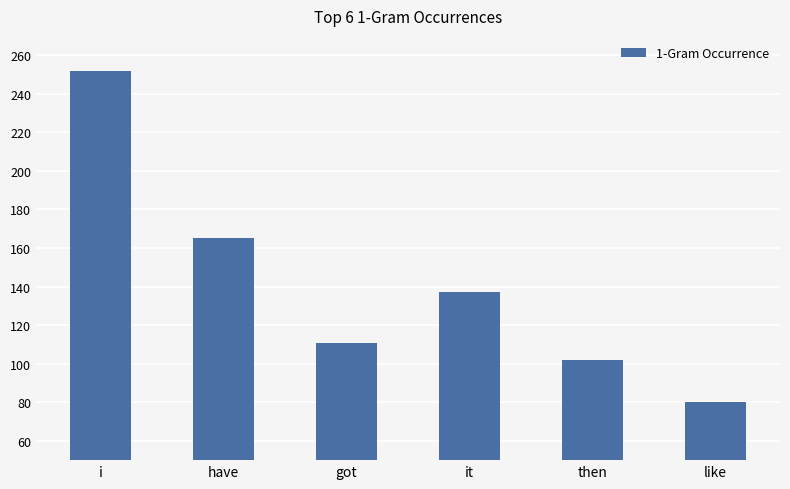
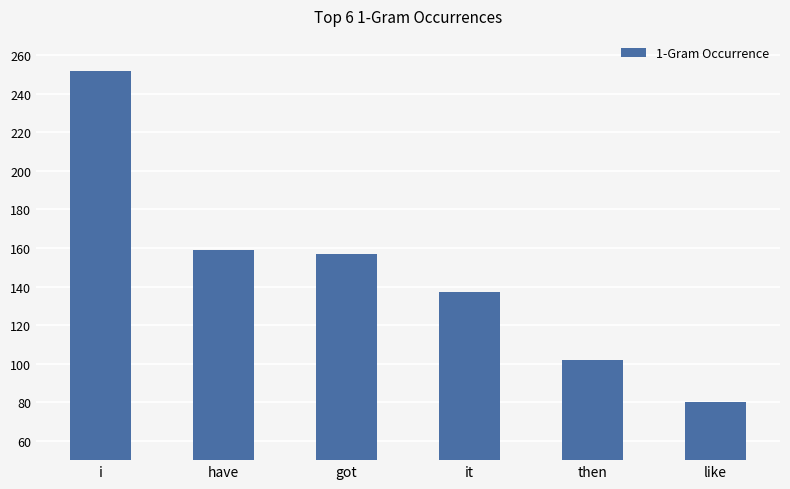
have: 165 -> 159
got: 111 -> 157
